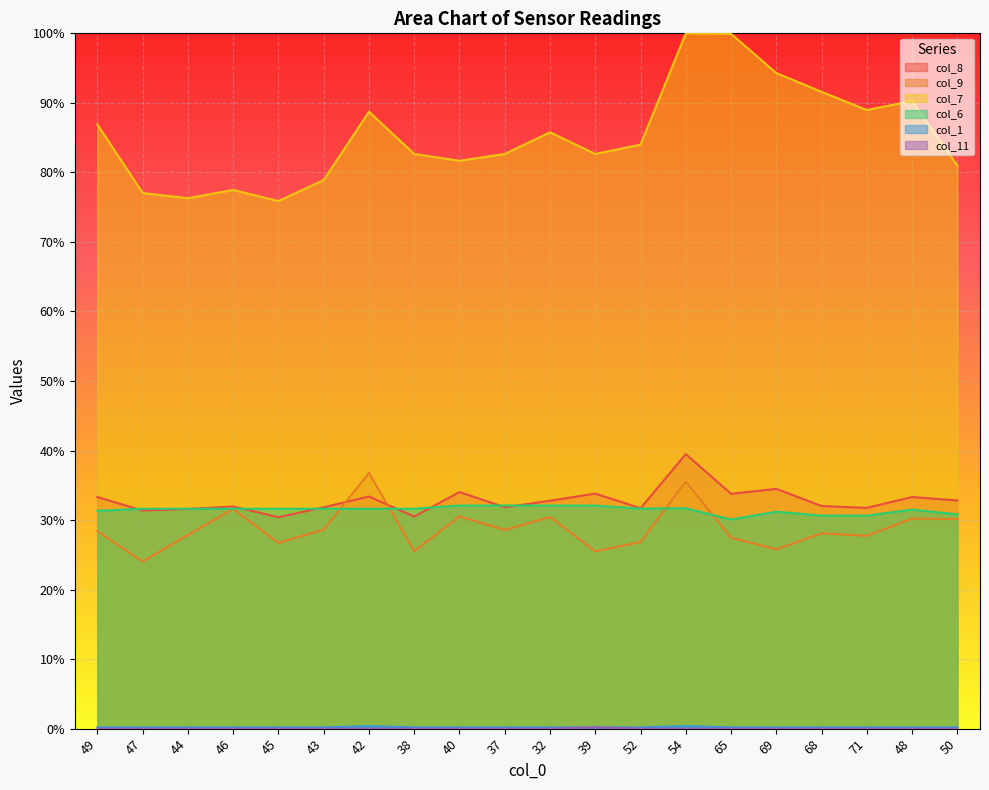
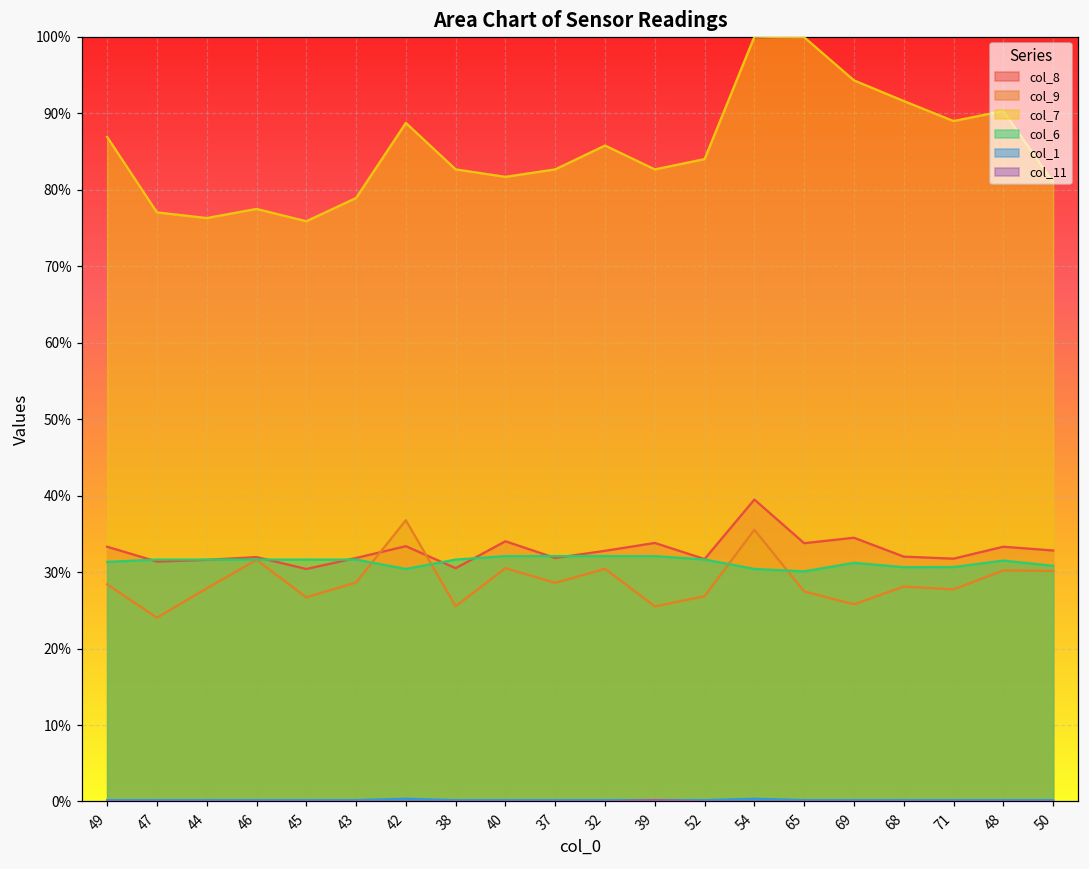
col_6, 42: 32% -> 30%
col_6, 54: 32% -> 30%
